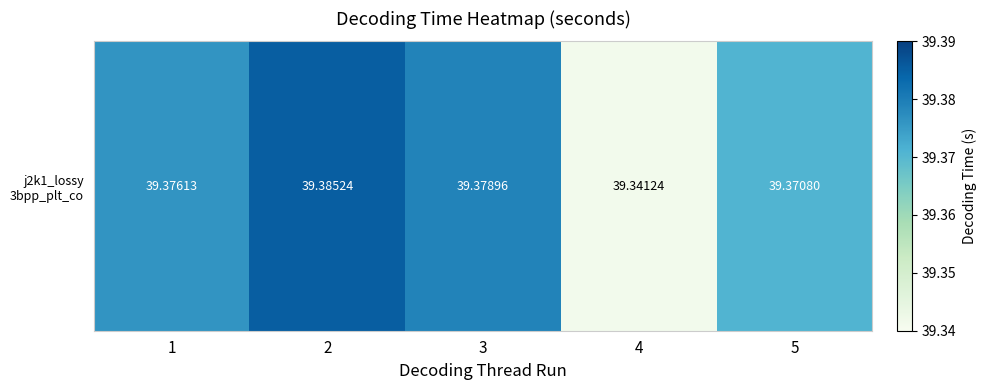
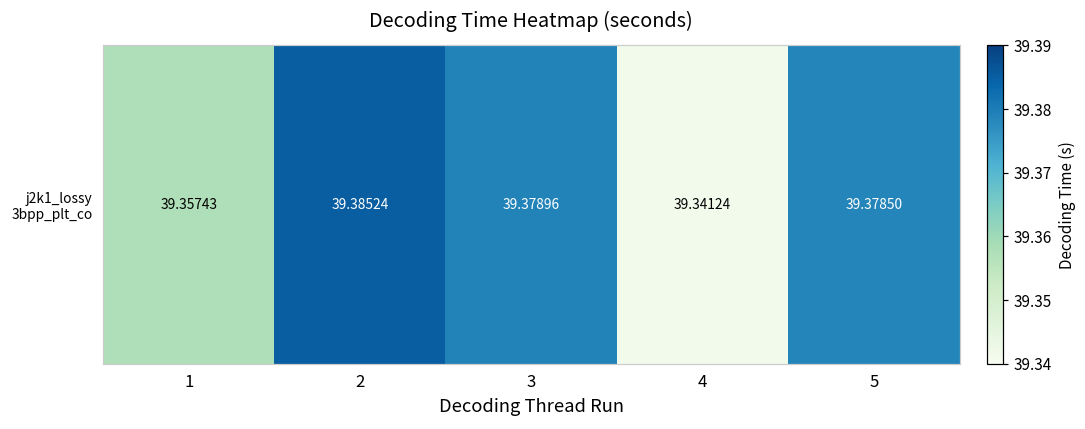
j2k1_lossy 3bpp_plt_co, 1: 39.37613 -> 39.35743
j2k1_lossy 3bpp_plt_co, 5: 39.37080 -> 39.37850
